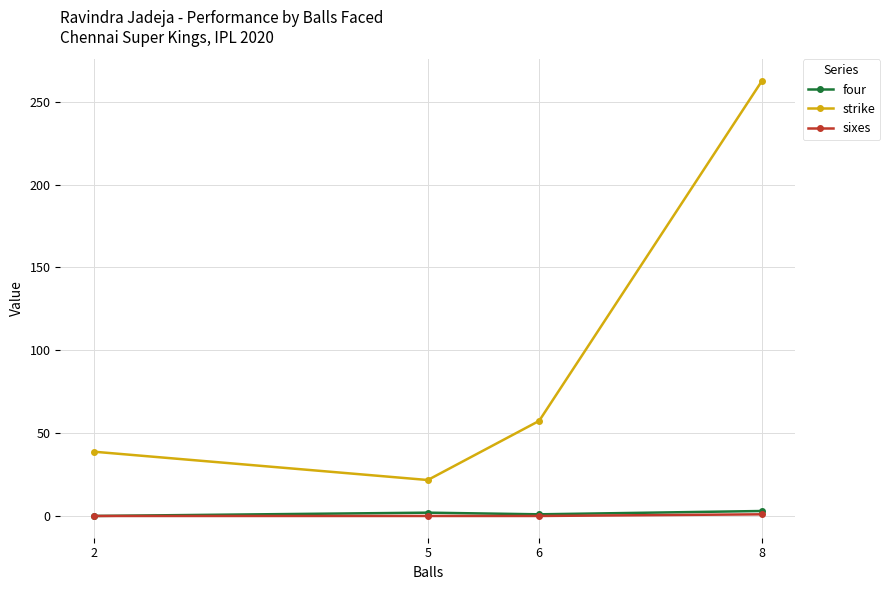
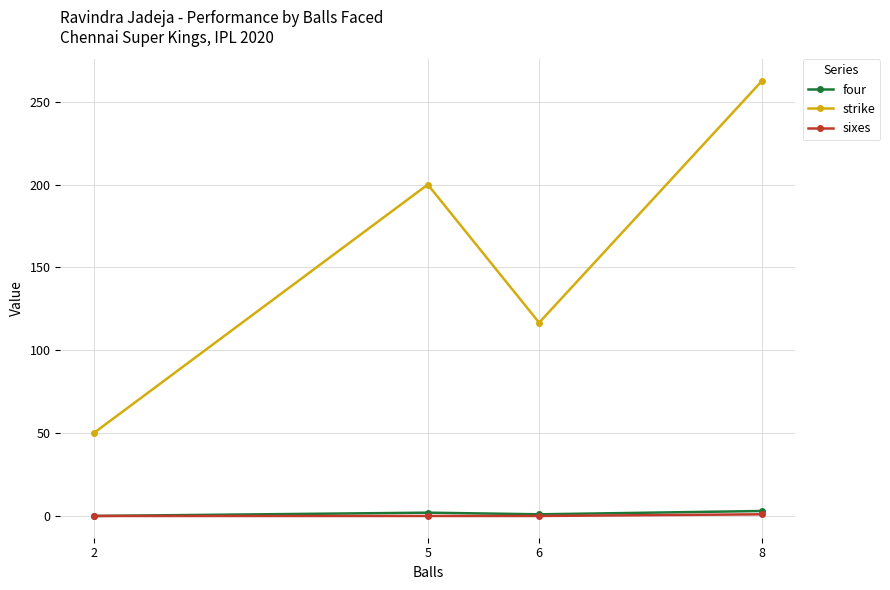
strike, 2: 39 -> 50
strike, 5: 22 -> 200
strike, 6: 57 -> 117
